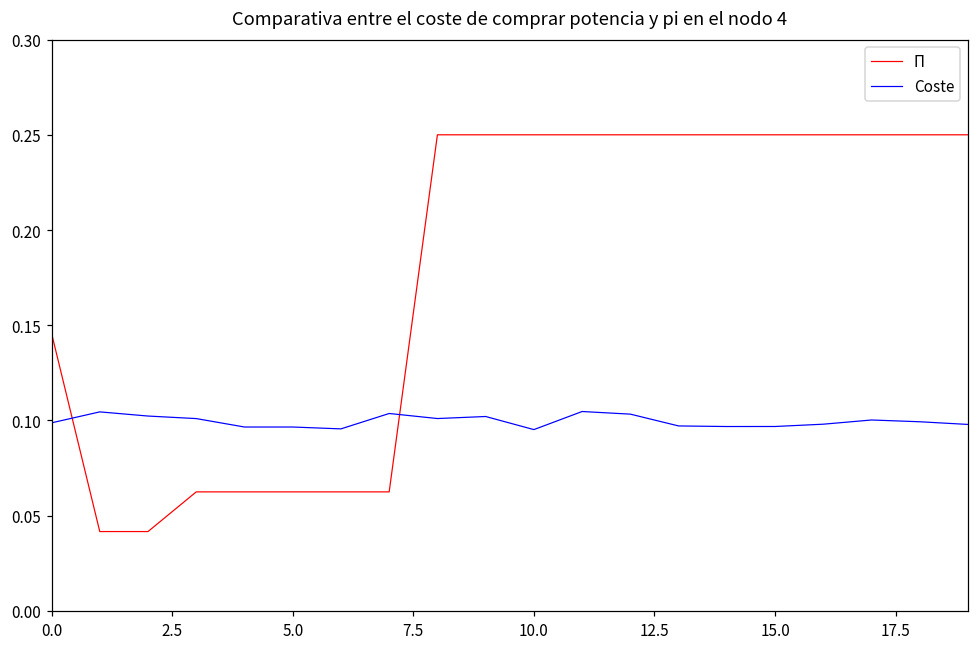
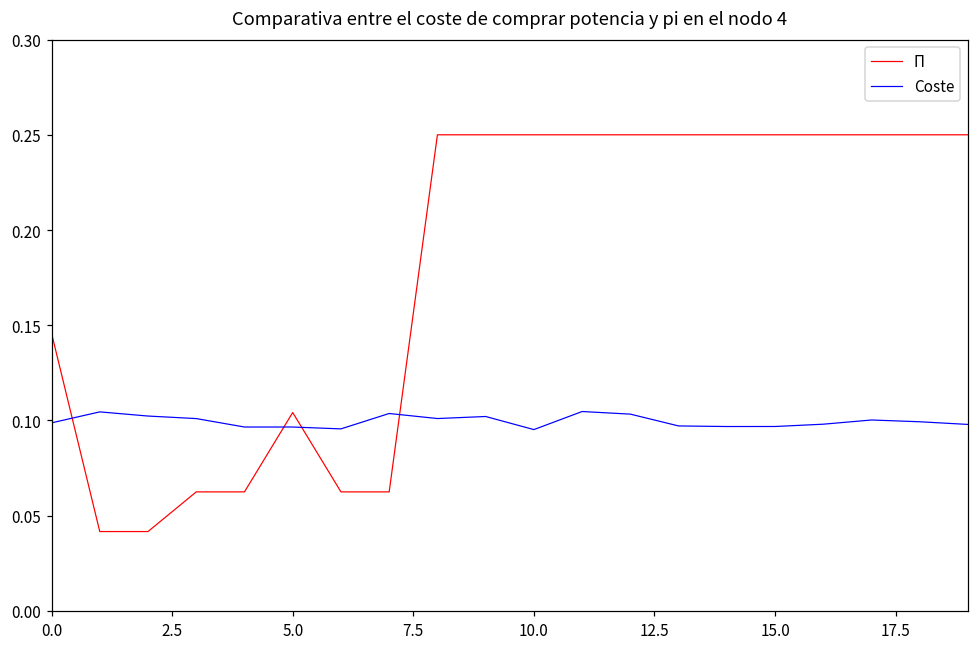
Π, 5.0: 0.063 -> 0.104
